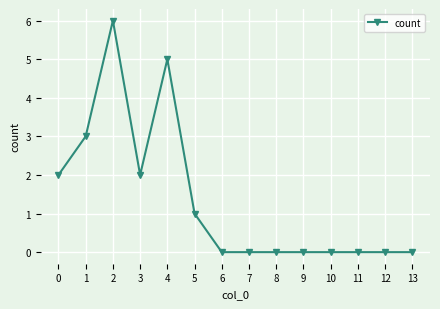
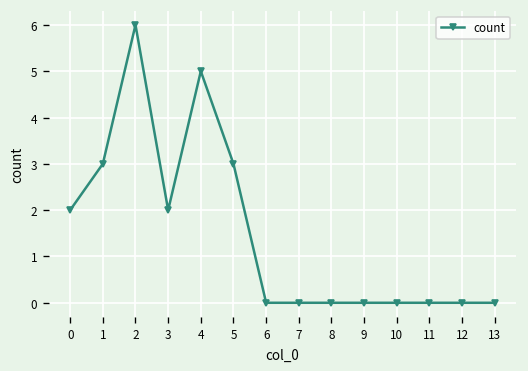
5: 1 -> 3
